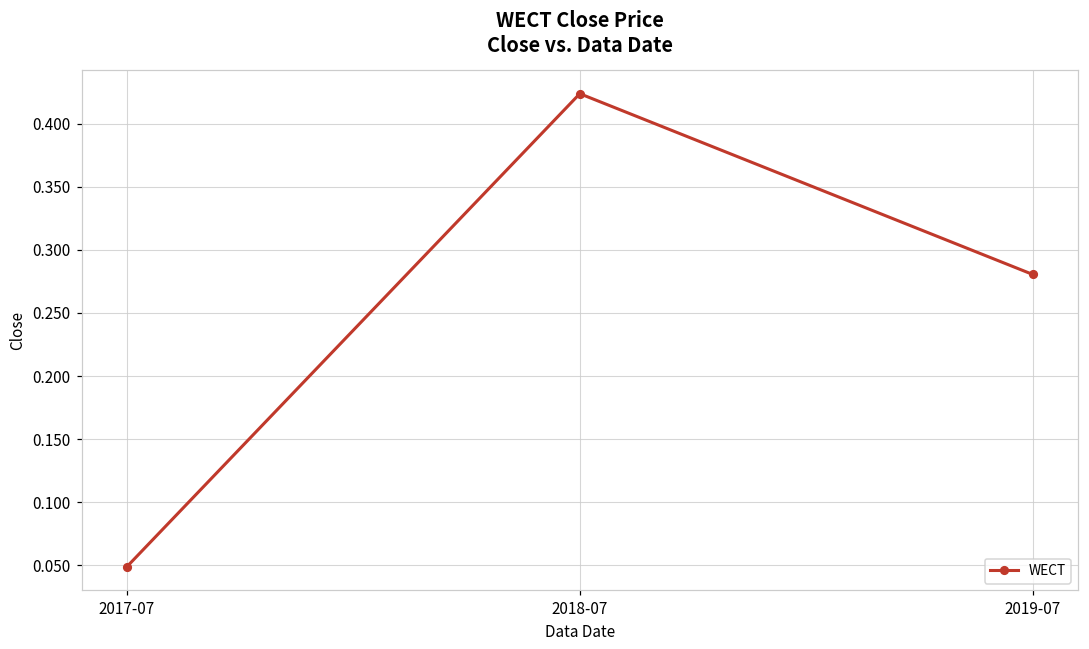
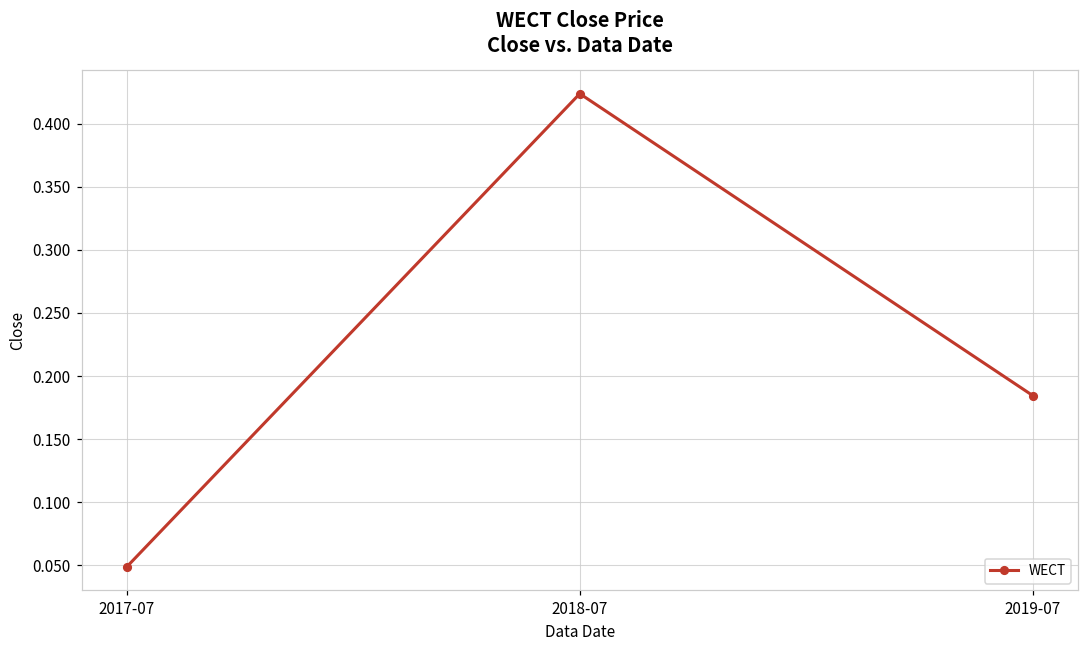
2019-07: 0.281 -> 0.185
